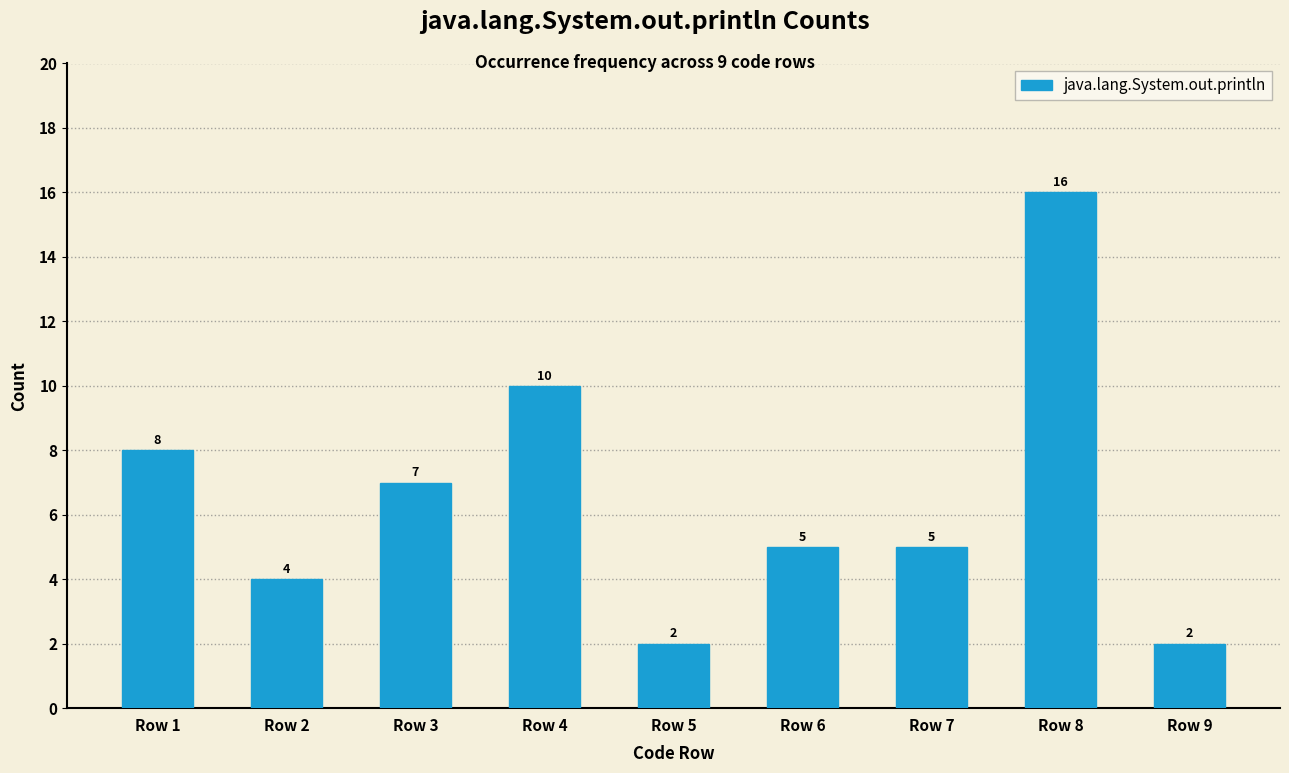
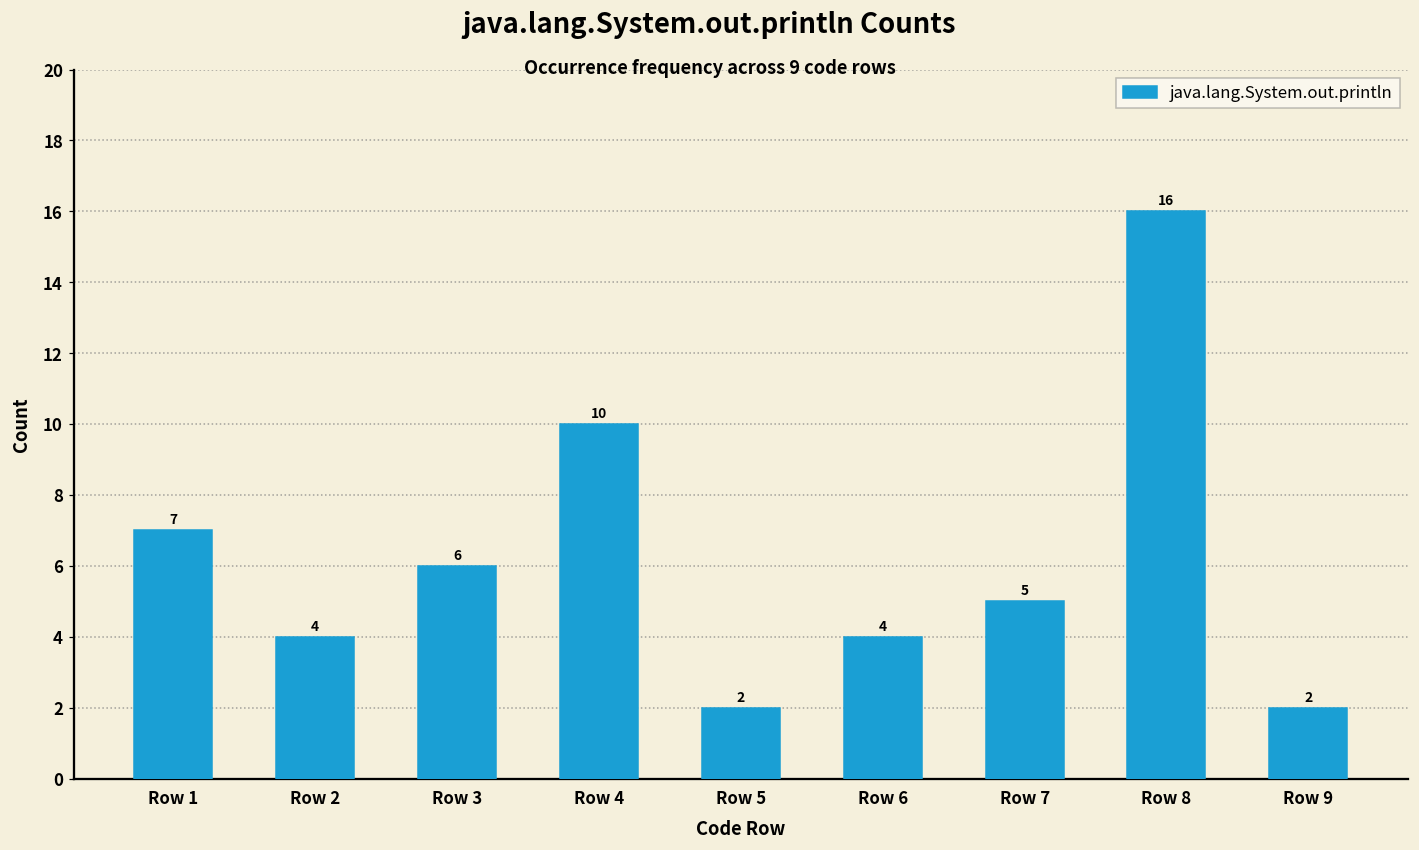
Row 1: 8 -> 7
Row 3: 7 -> 6
Row 6: 5 -> 4
